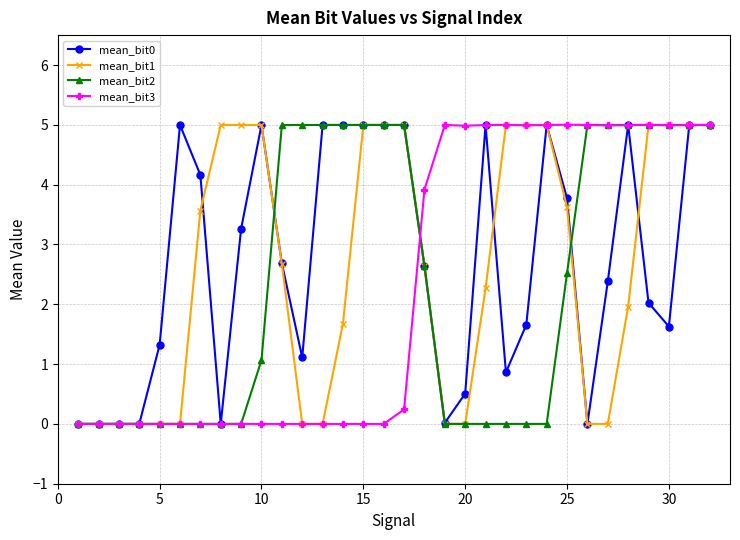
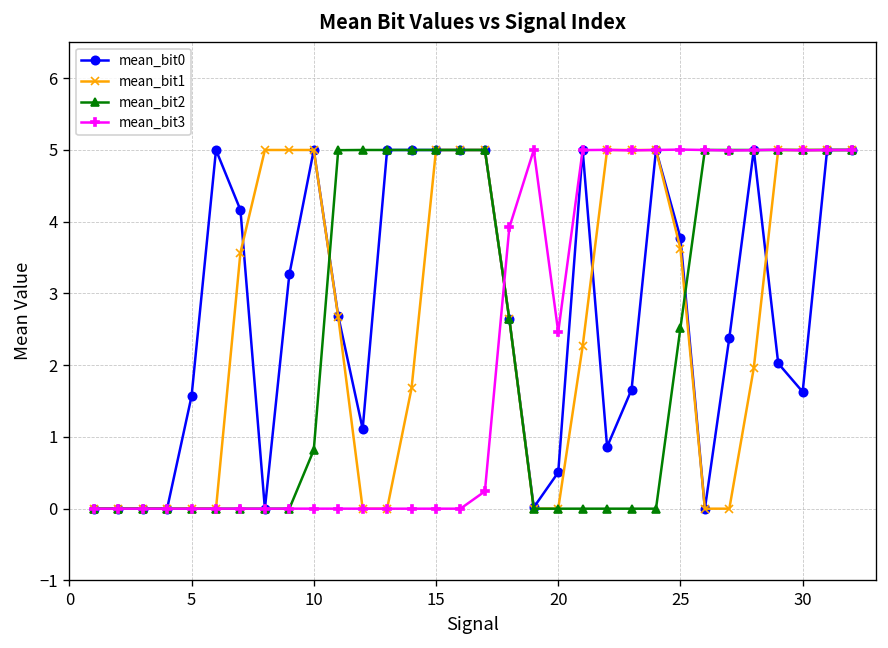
mean_bit0, 5: 1.3 -> 1.6
mean_bit2, 10: 1.1 -> 0.8
mean_bit3, 20: 5.0 -> 2.5
